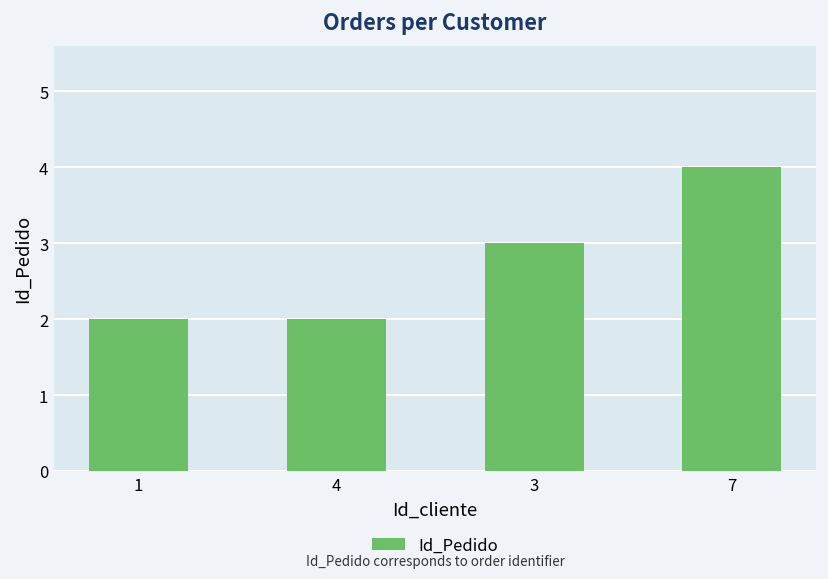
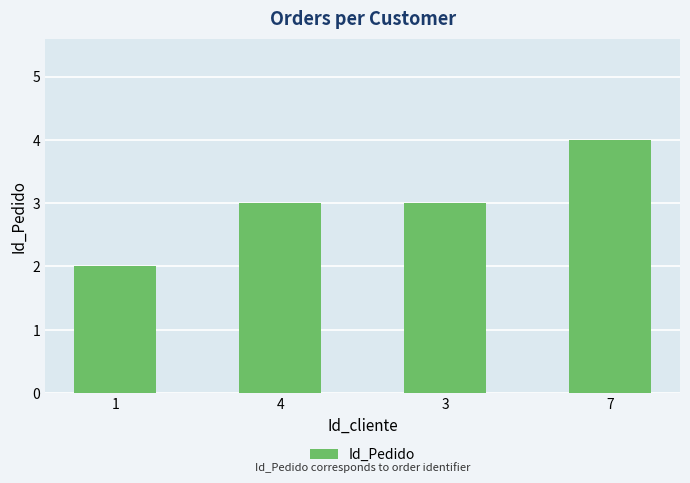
4: 2 -> 3
